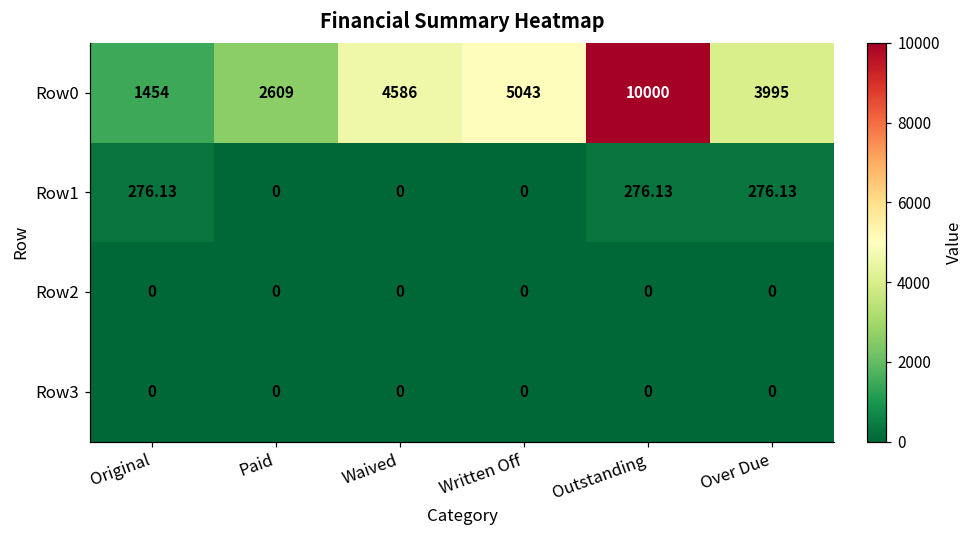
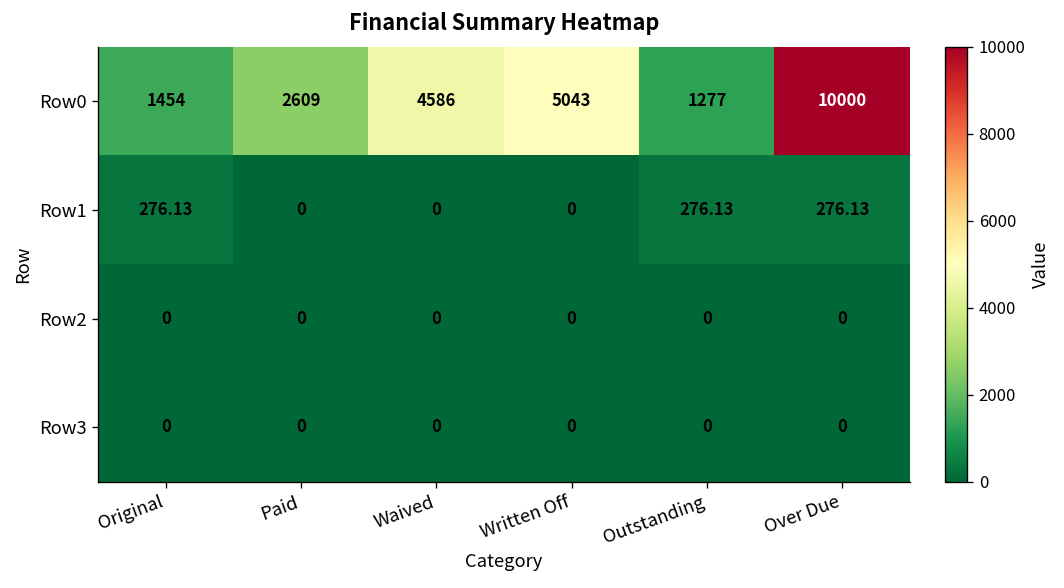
Row0, Outstanding: 10000 -> 1277
Row0, Over Due: 3995 -> 10000
